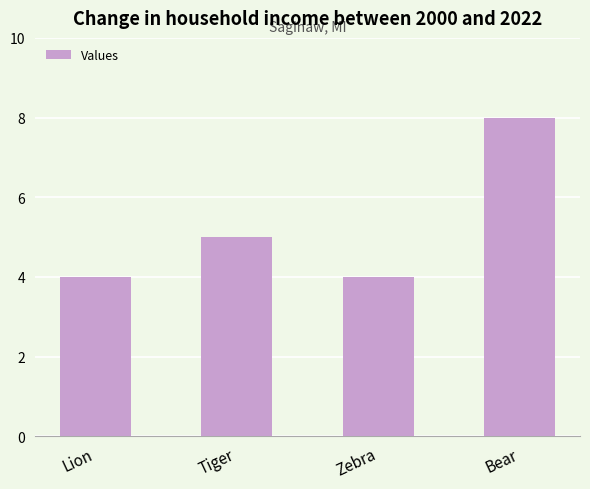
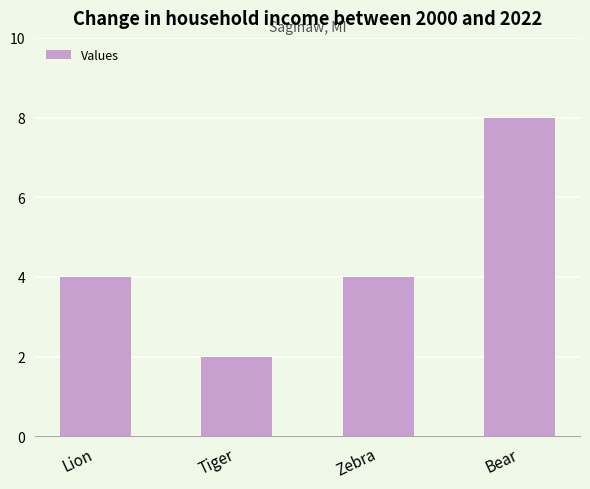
Tiger: 5 -> 2
